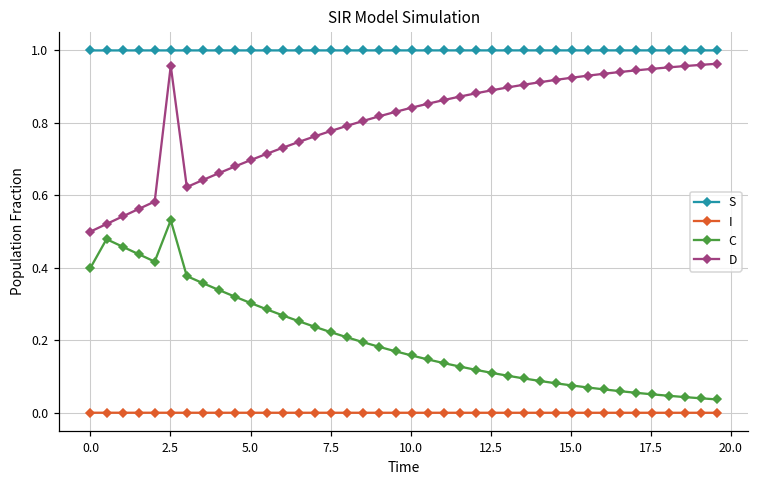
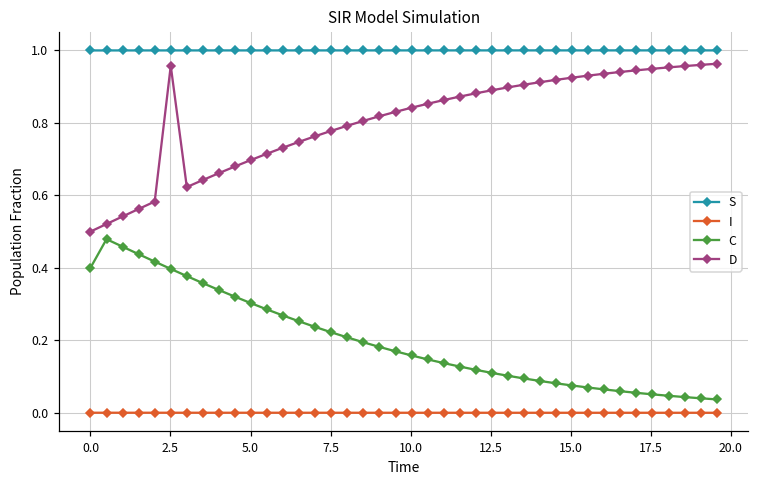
C, 2.5: 0.53 -> 0.40
